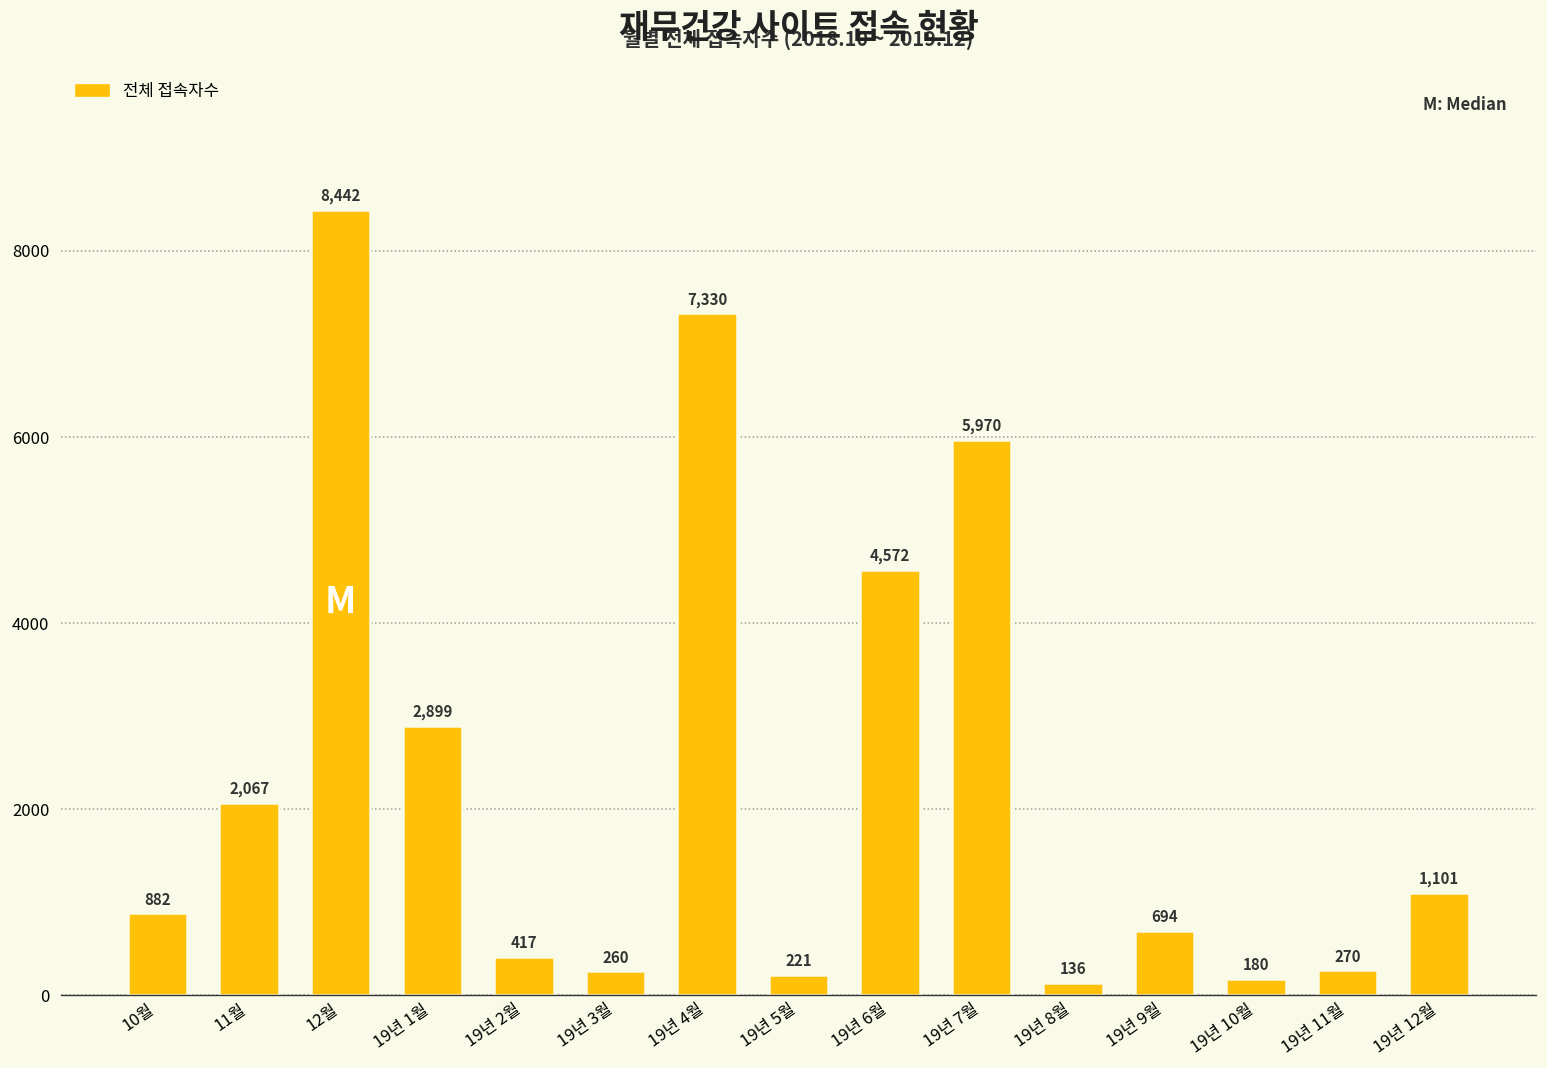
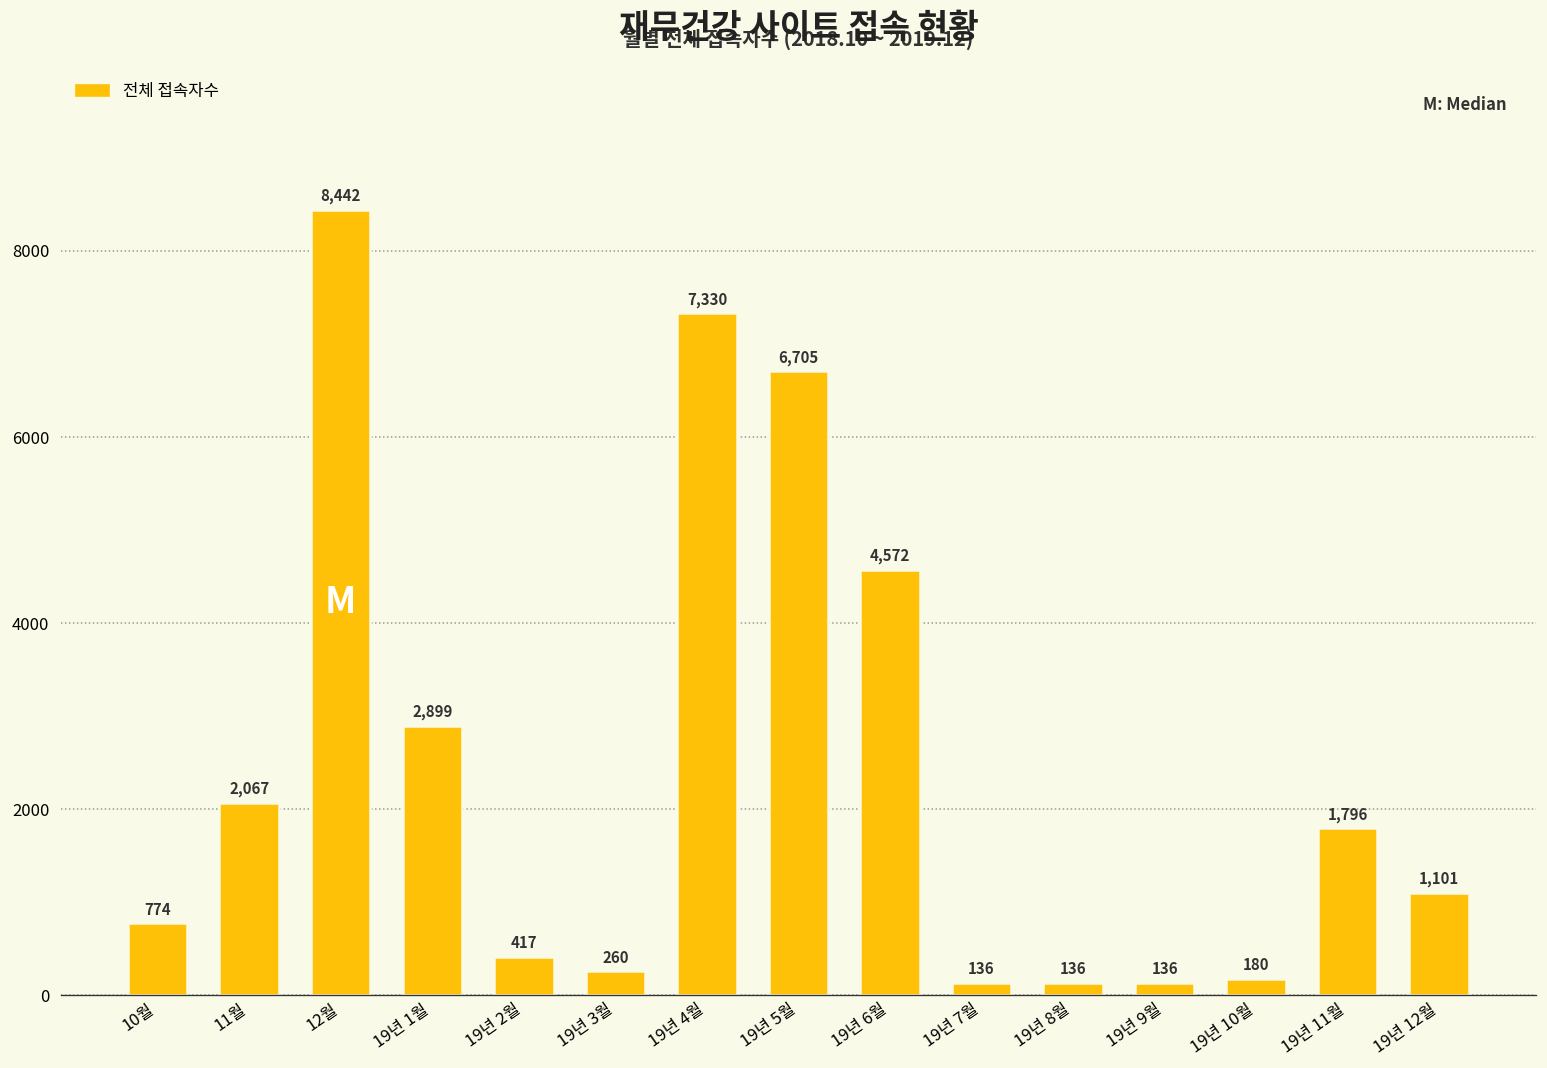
10월: 882 -> 774
19년 5월: 221 -> 6,705
19년 7월: 5,970 -> 136
19년 9월: 694 -> 136
19년 11월: 270 -> 1,796
